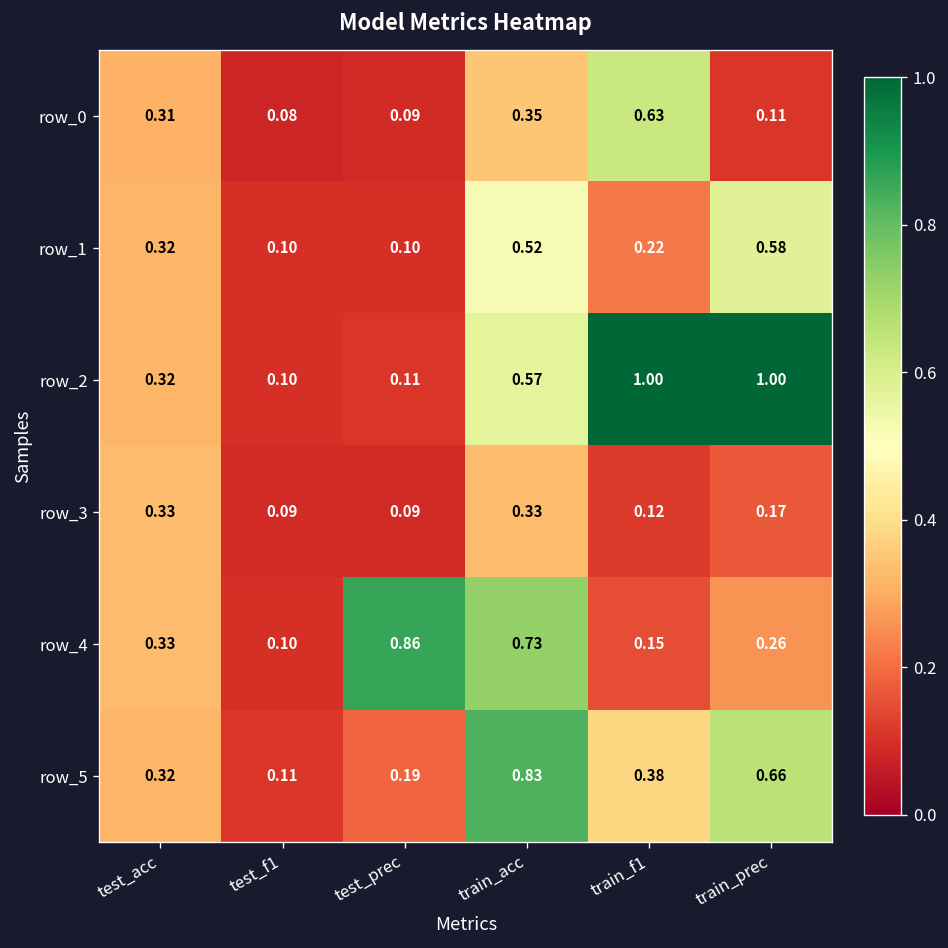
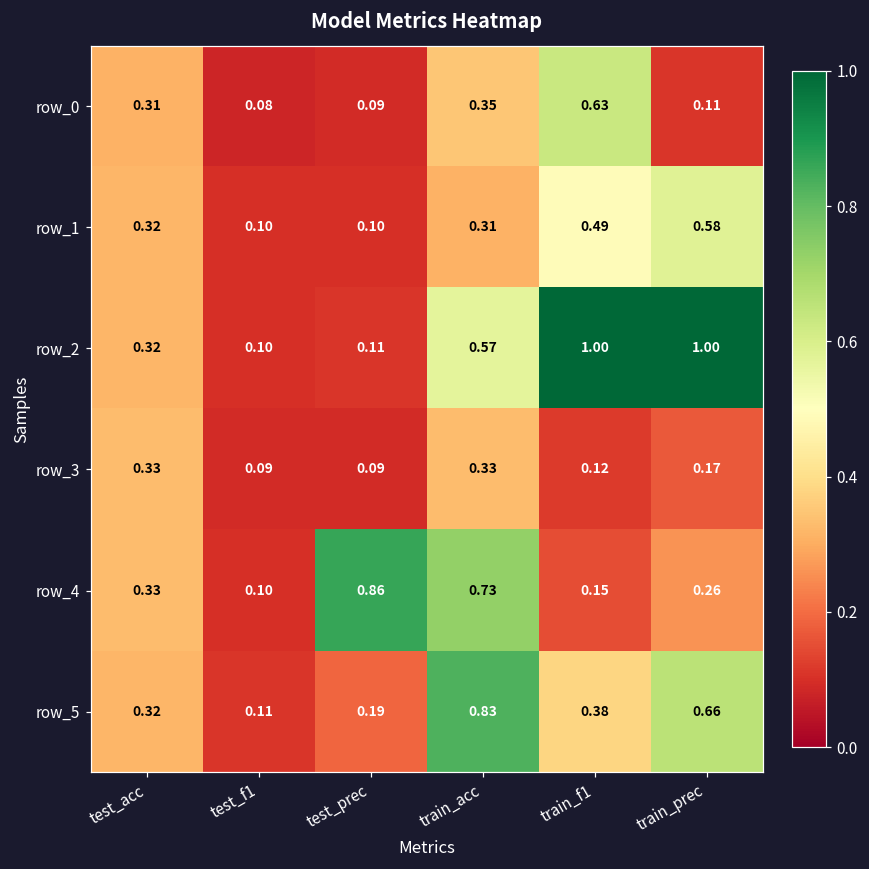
row_1, train_acc: 0.52 -> 0.31
row_1, train_f1: 0.22 -> 0.49
